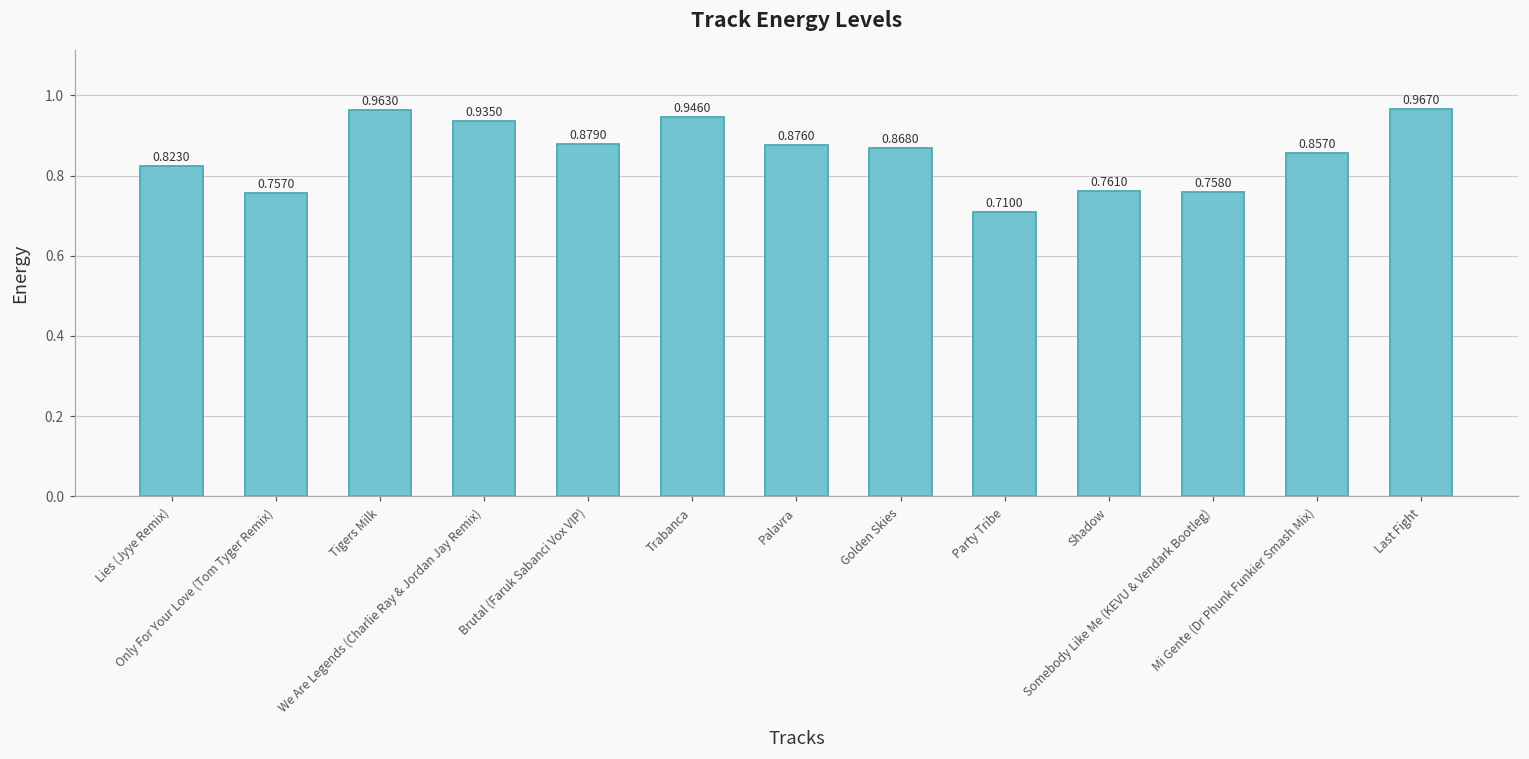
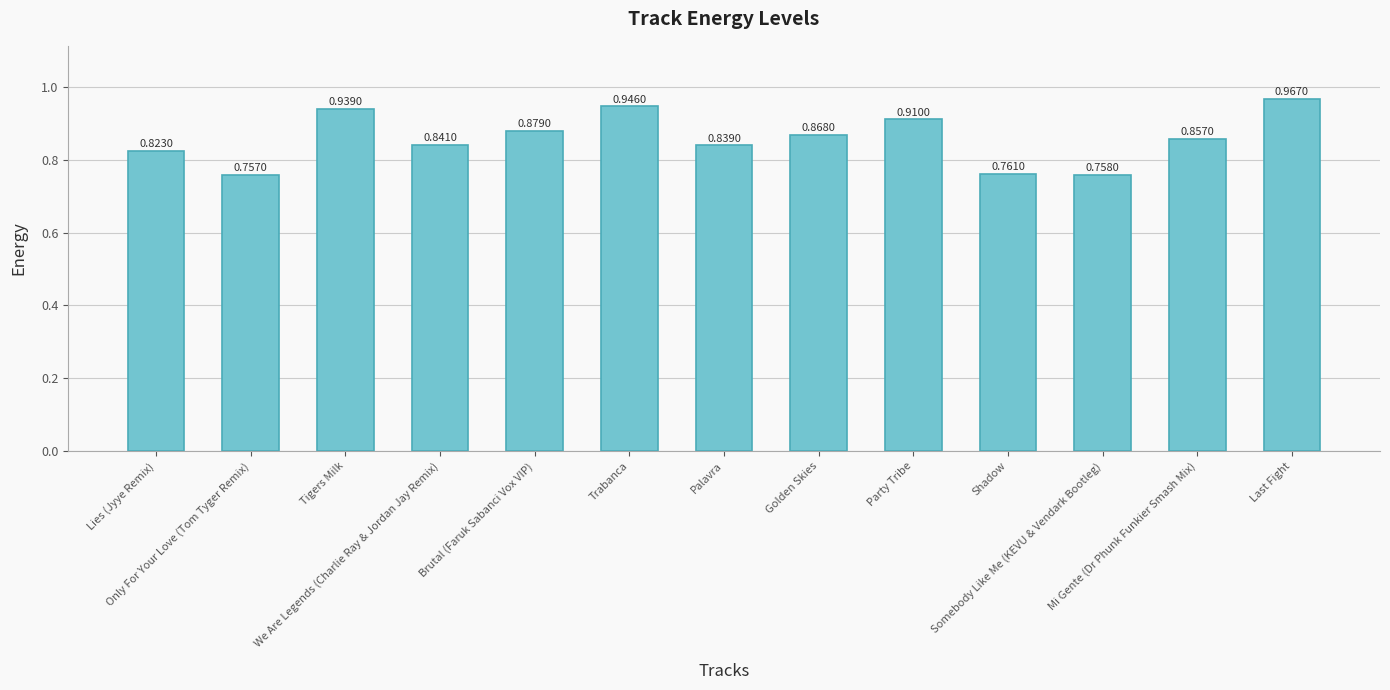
Tigers Milk: 0.9630 -> 0.9390
We Are Legends (Charlie Ray & Jordan Jay Remix): 0.9350 -> 0.8410
Palavra: 0.8760 -> 0.8390
Party Tribe: 0.7100 -> 0.9100
